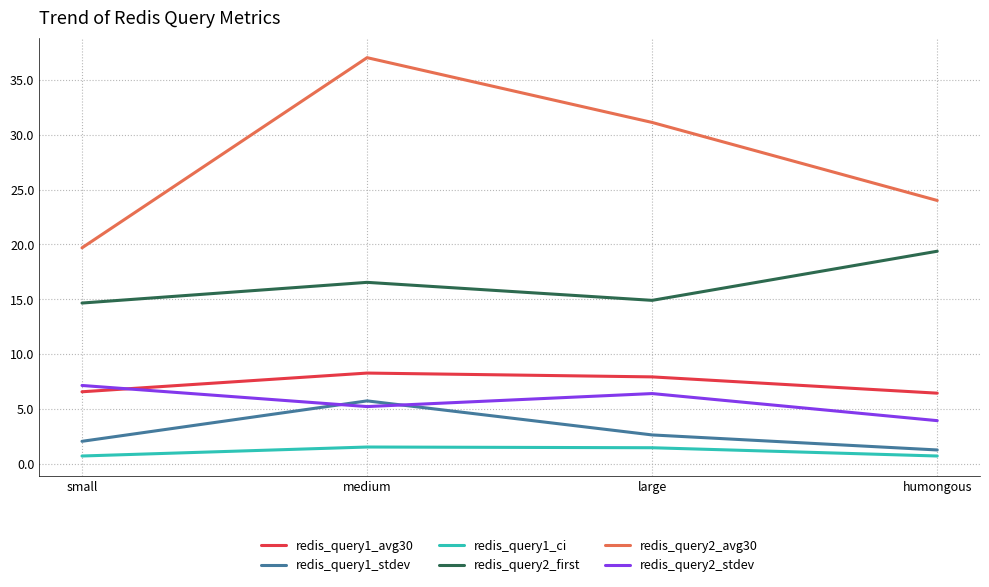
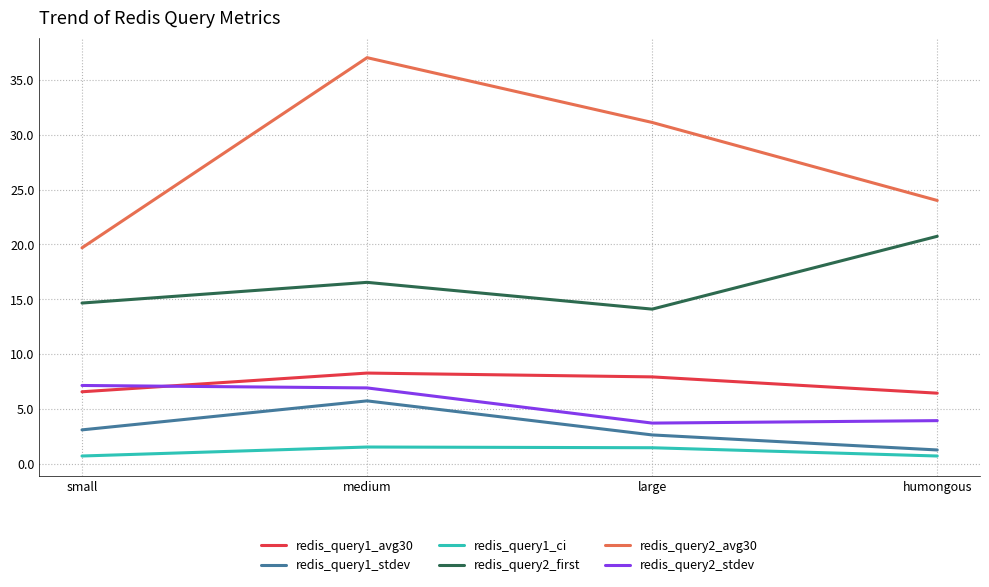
redis_query1_stdev, small: 2.1 -> 3.1
redis_query2_stdev, medium: 5.2 -> 6.9
redis_query2_first, large: 14.9 -> 14.1
redis_query2_stdev, large: 6.4 -> 3.7
redis_query2_first, humongous: 19.4 -> 20.7
